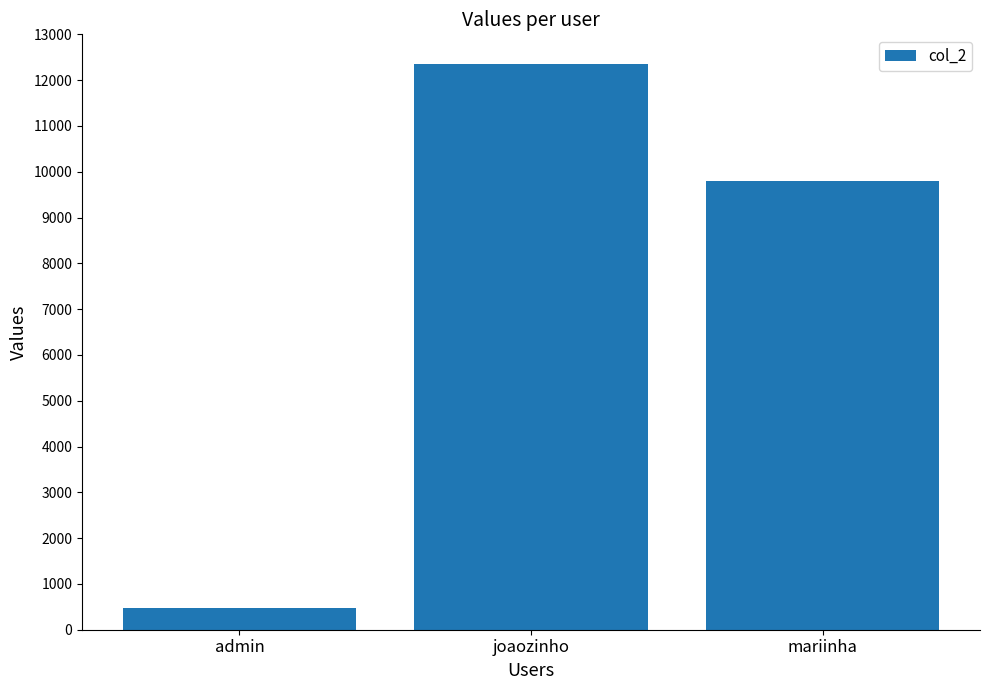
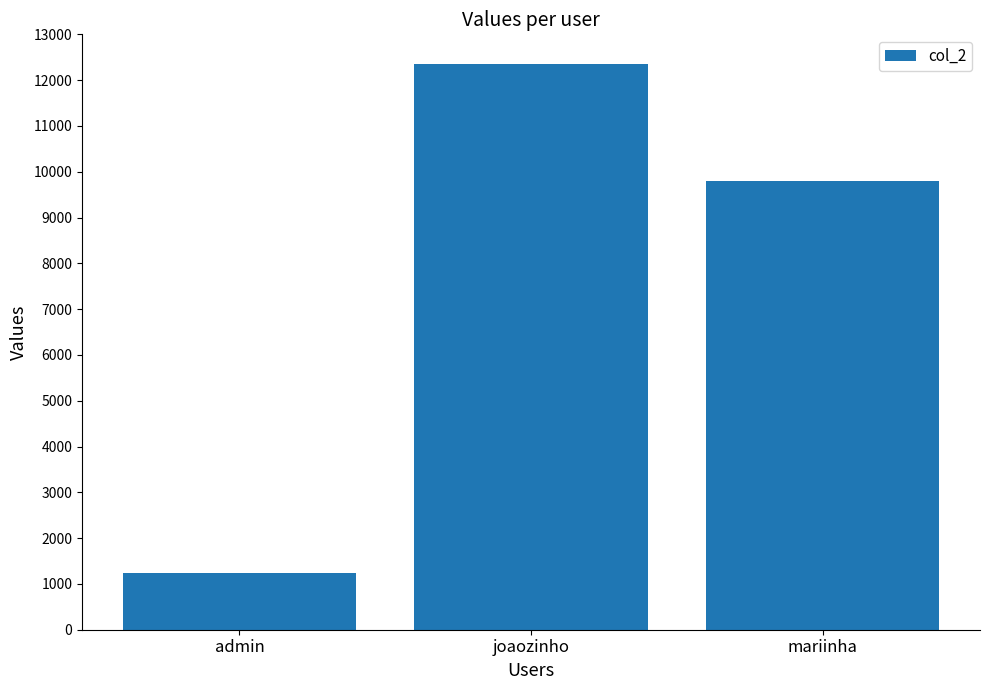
admin: 500 -> 1200
